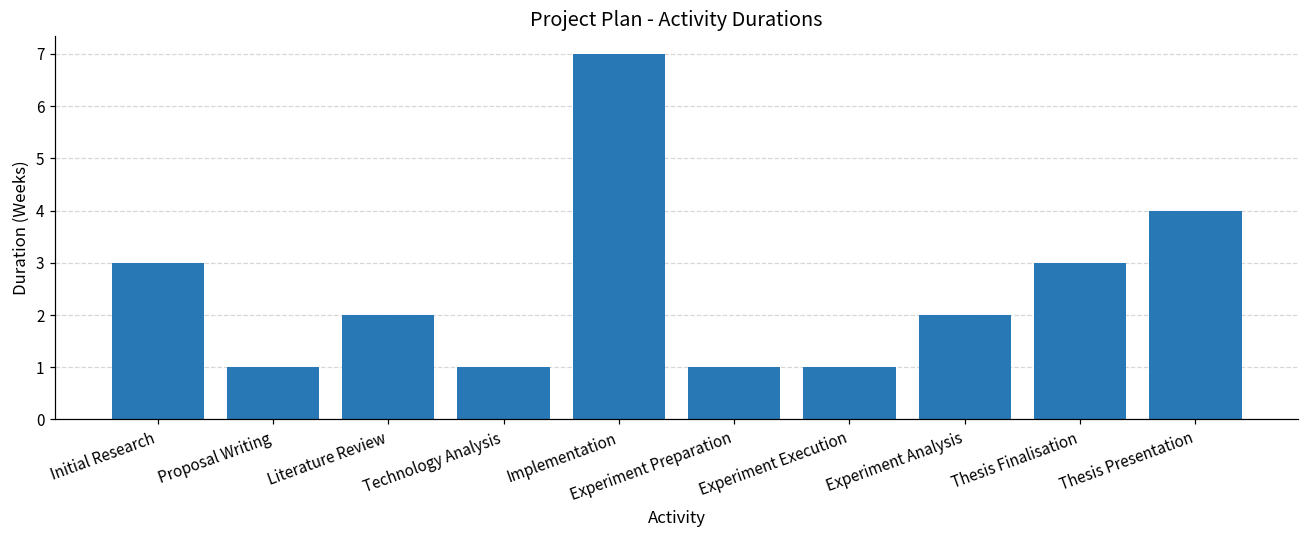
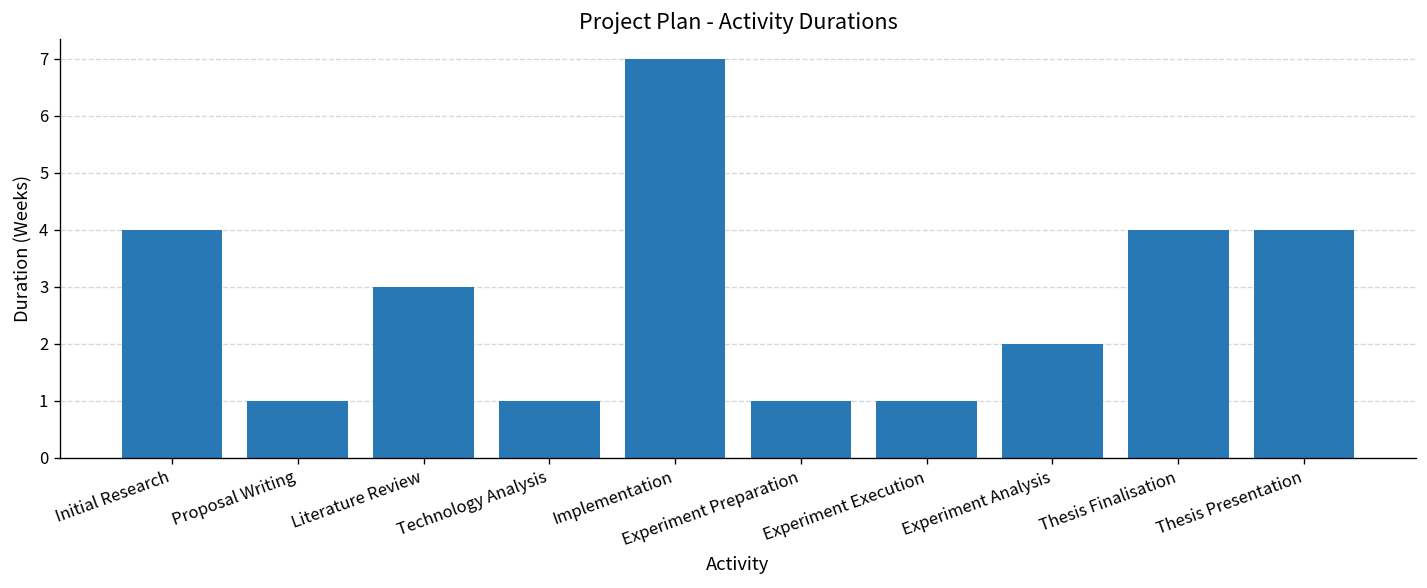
Initial Research: 3 -> 4
Literature Review: 2 -> 3
Thesis Finalisation: 3 -> 4
